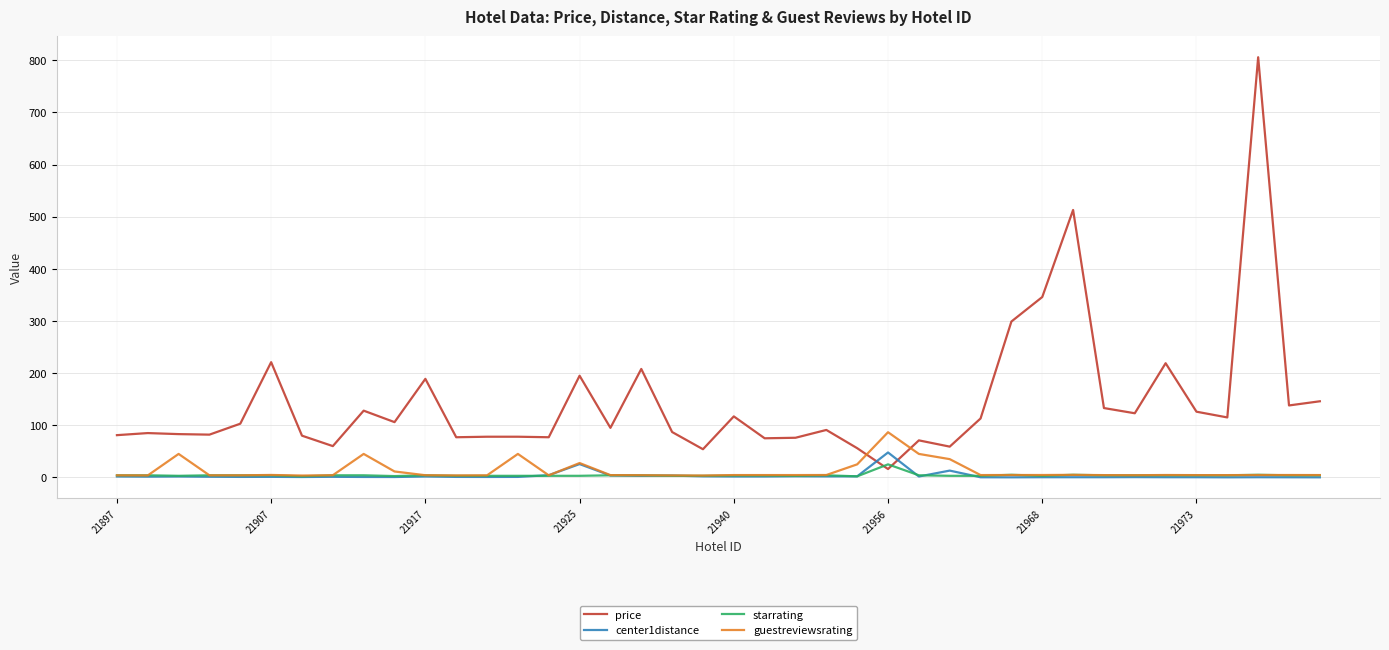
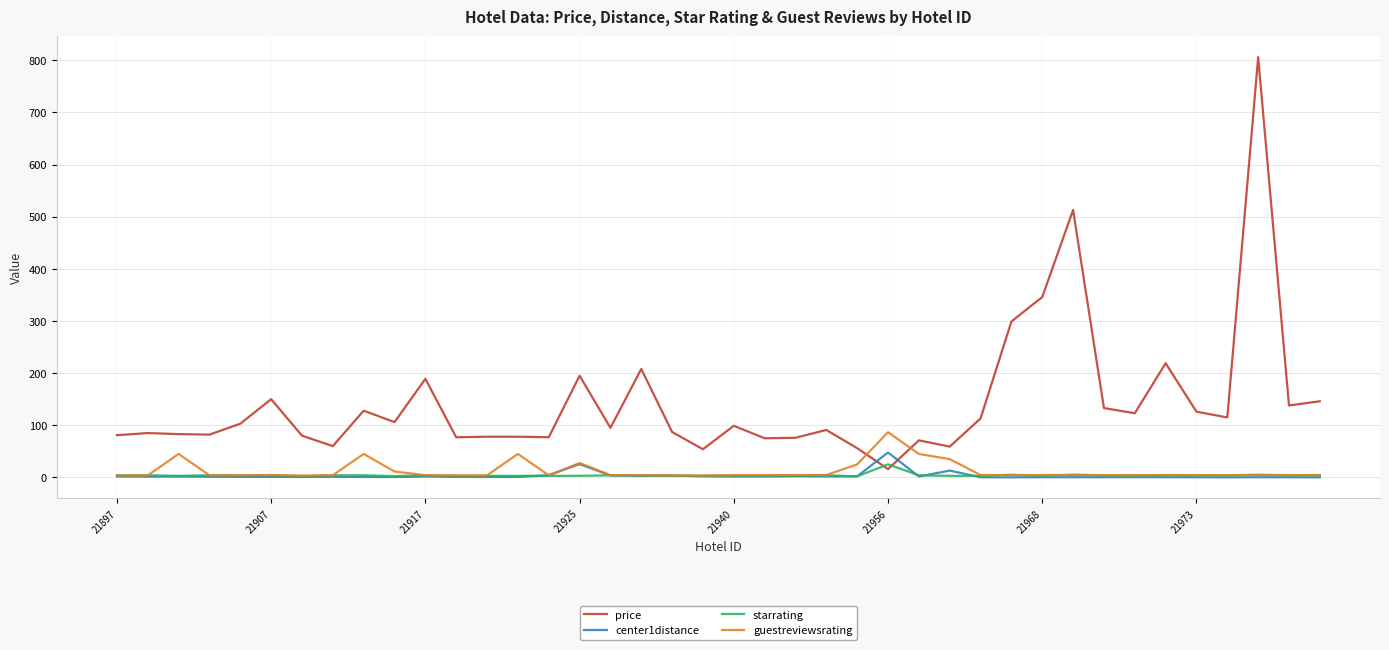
price, 21907: 220 -> 150
price, 21940: 120 -> 100
